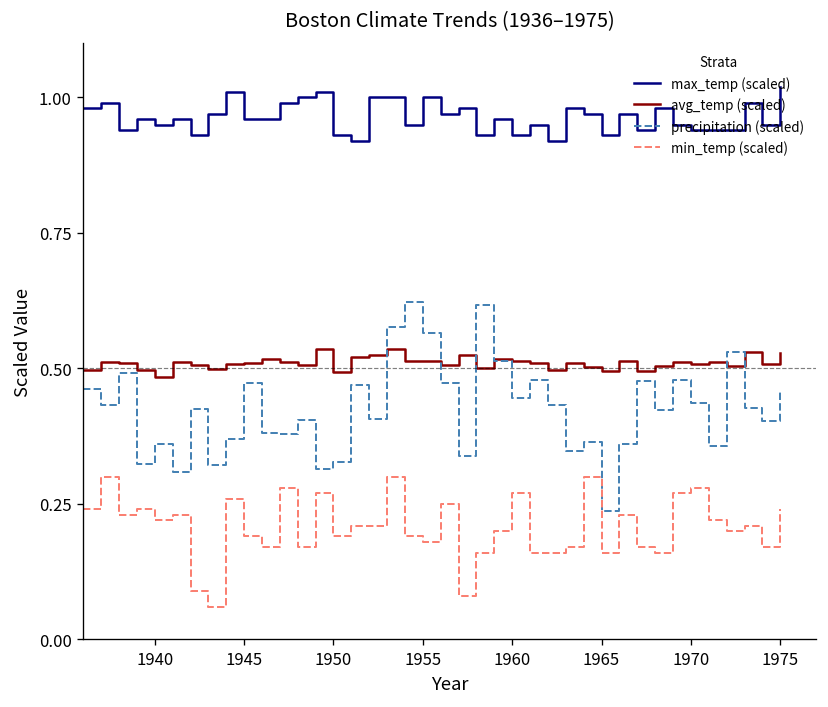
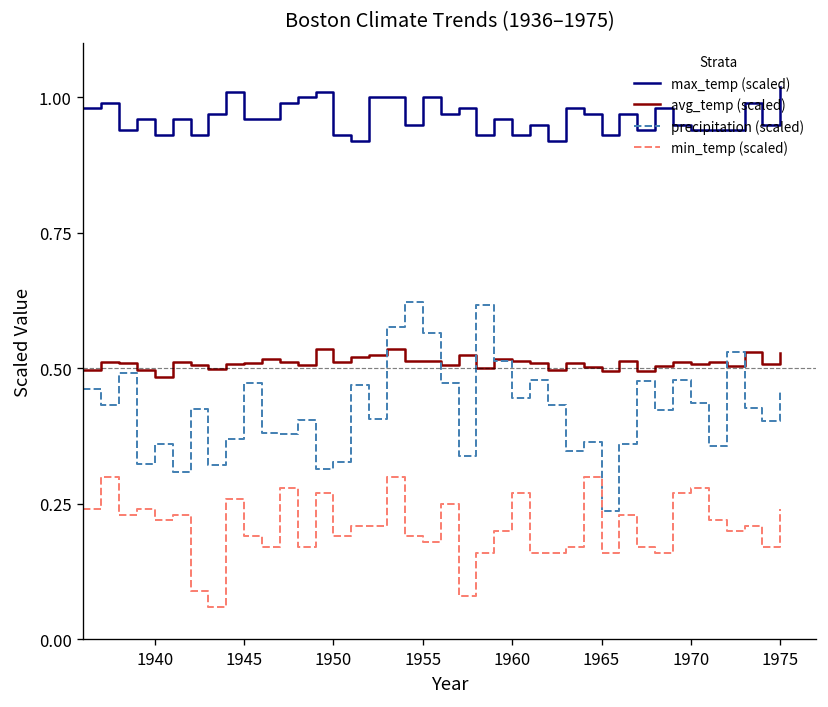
max_temp (scaled), 1940: 0.95 -> 0.93
avg_temp (scaled), 1950: 0.49 -> 0.51
